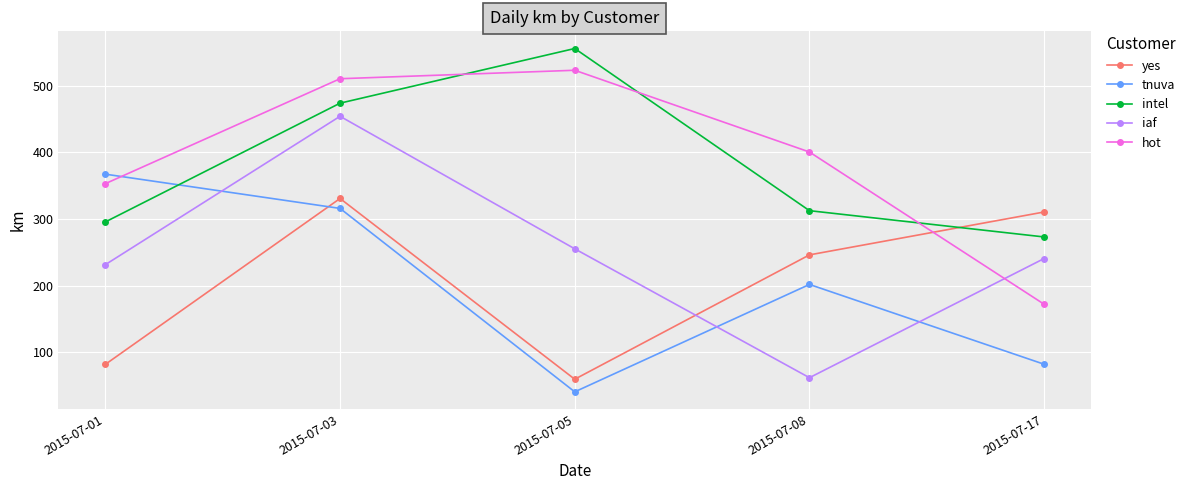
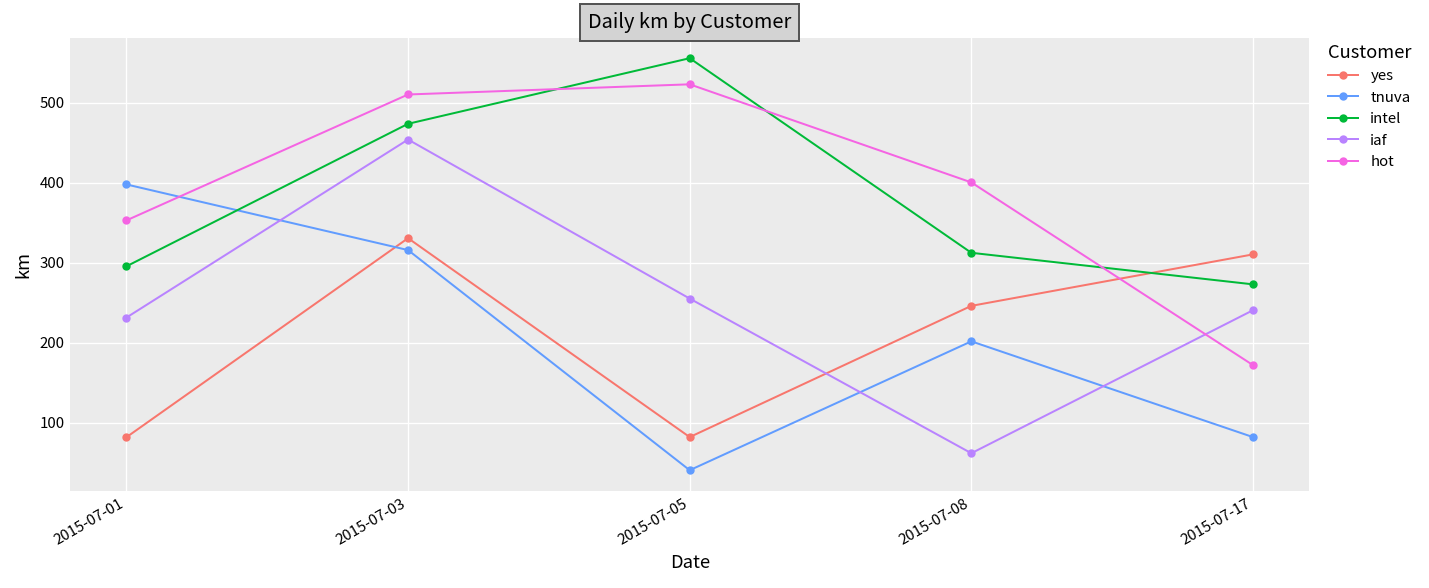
tnuva, 2015-07-01: 370 -> 400
yes, 2015-07-05: 60 -> 80
